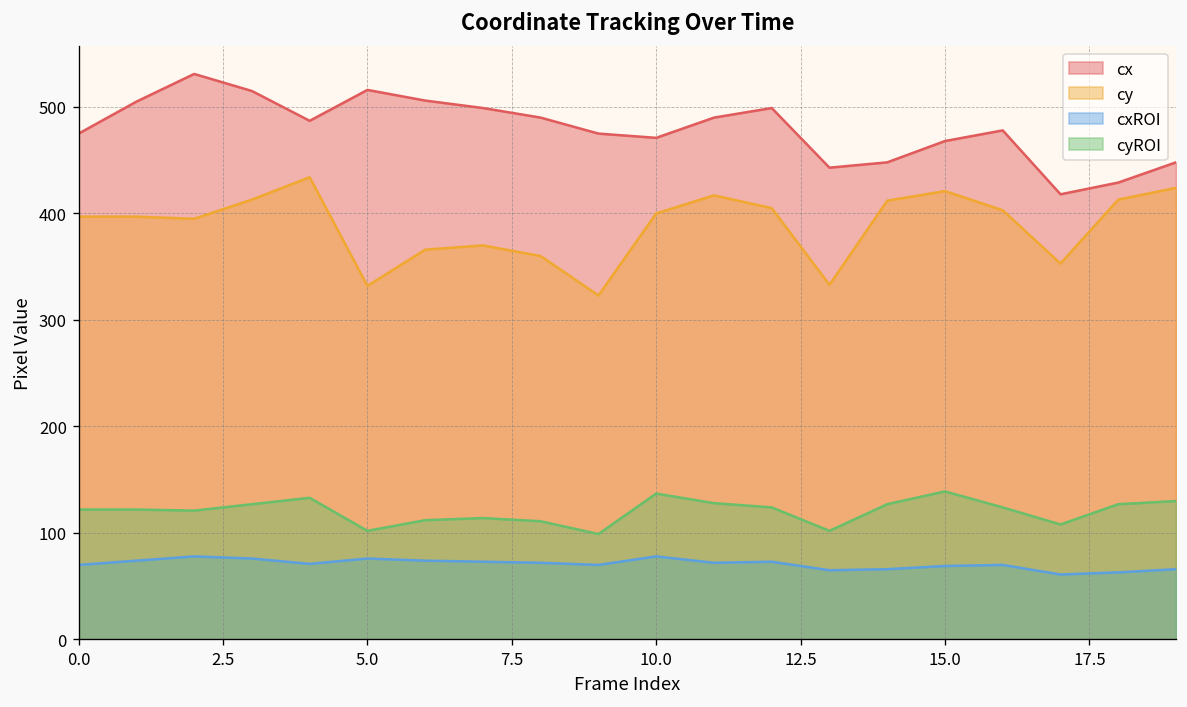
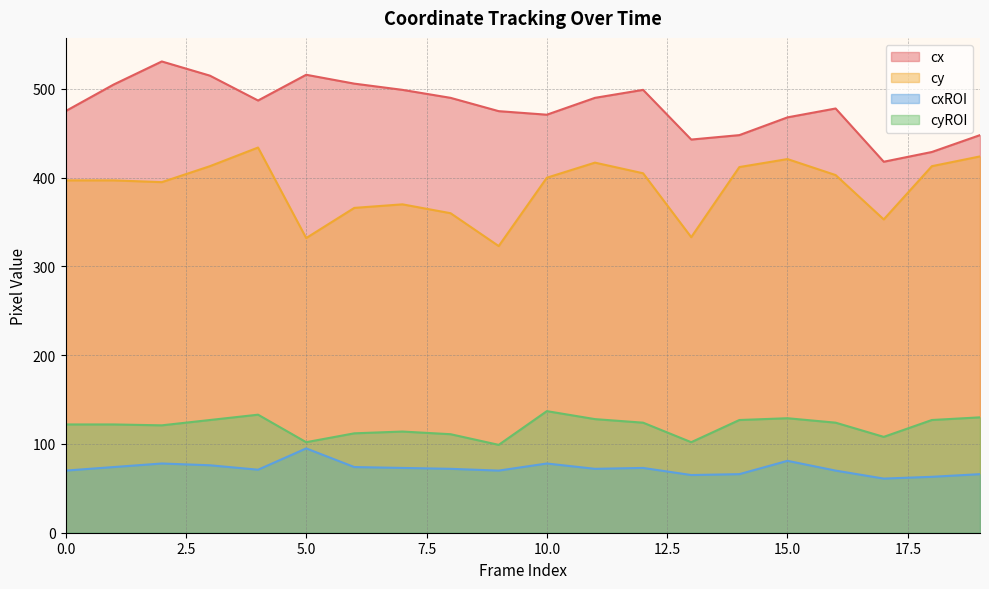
cxROI, 5.0: 80 -> 100
cxROI, 15.0: 70 -> 80
cyROI, 15.0: 140 -> 130
